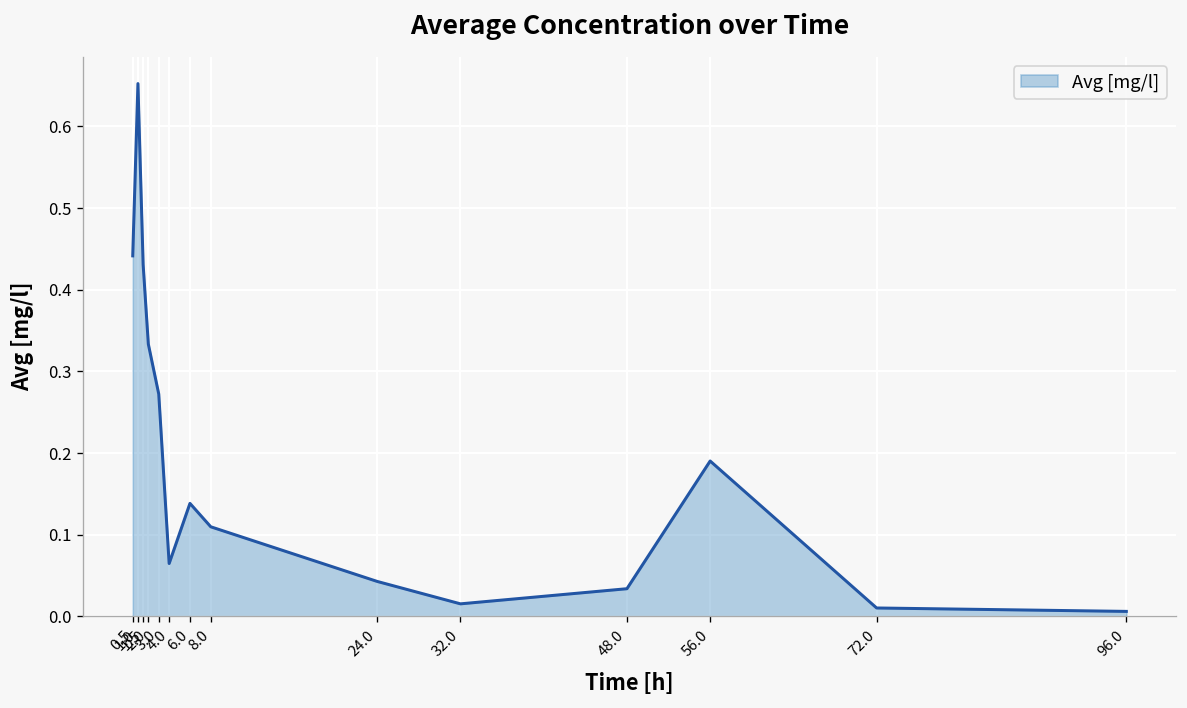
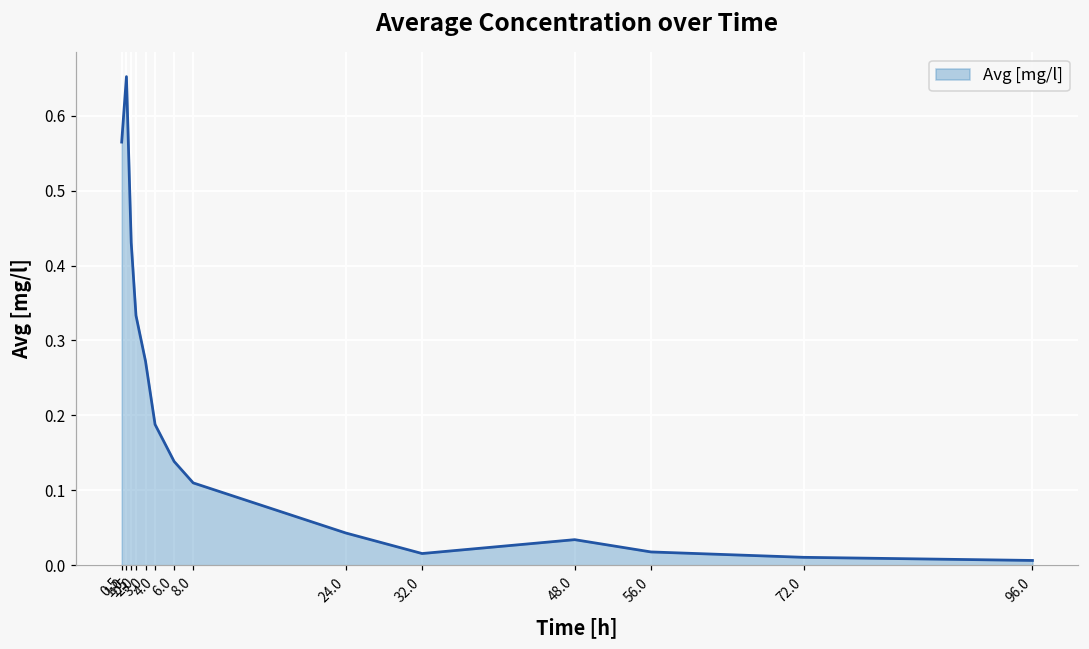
0.5: 0.44 -> 0.56
4.0: 0.06 -> 0.19
56.0: 0.19 -> 0.02
